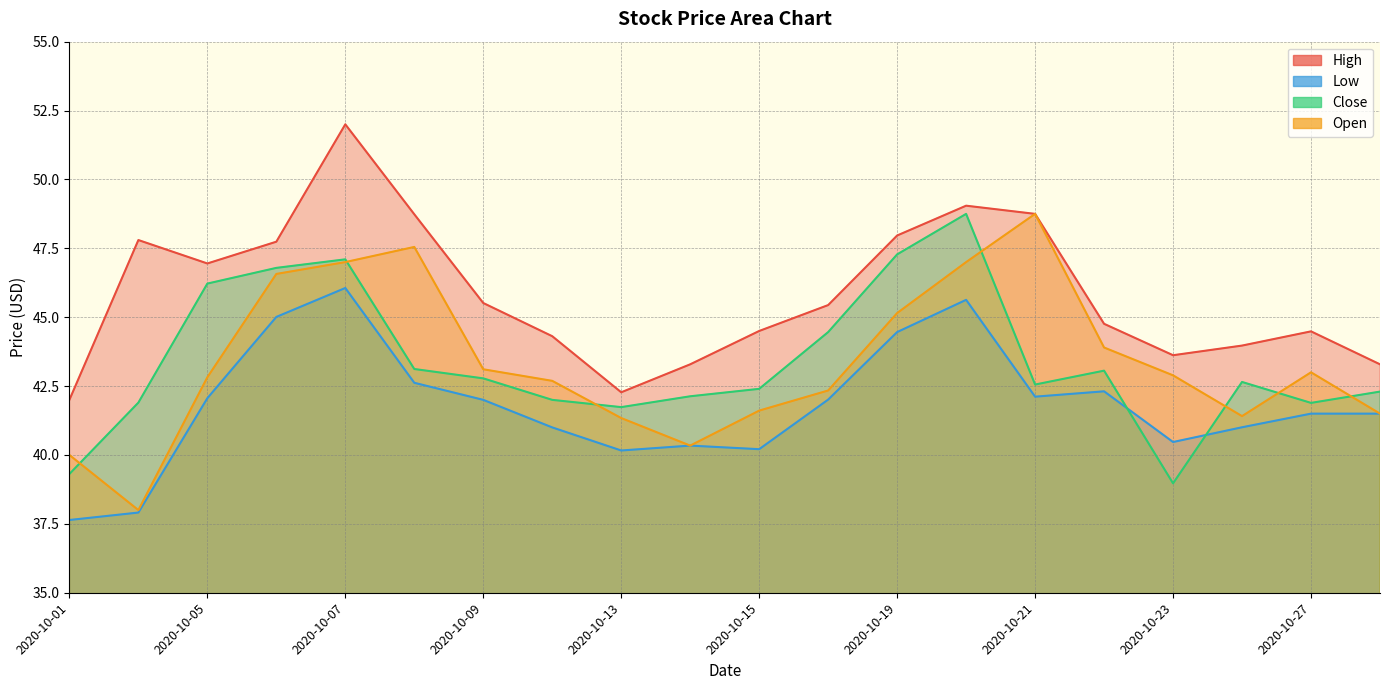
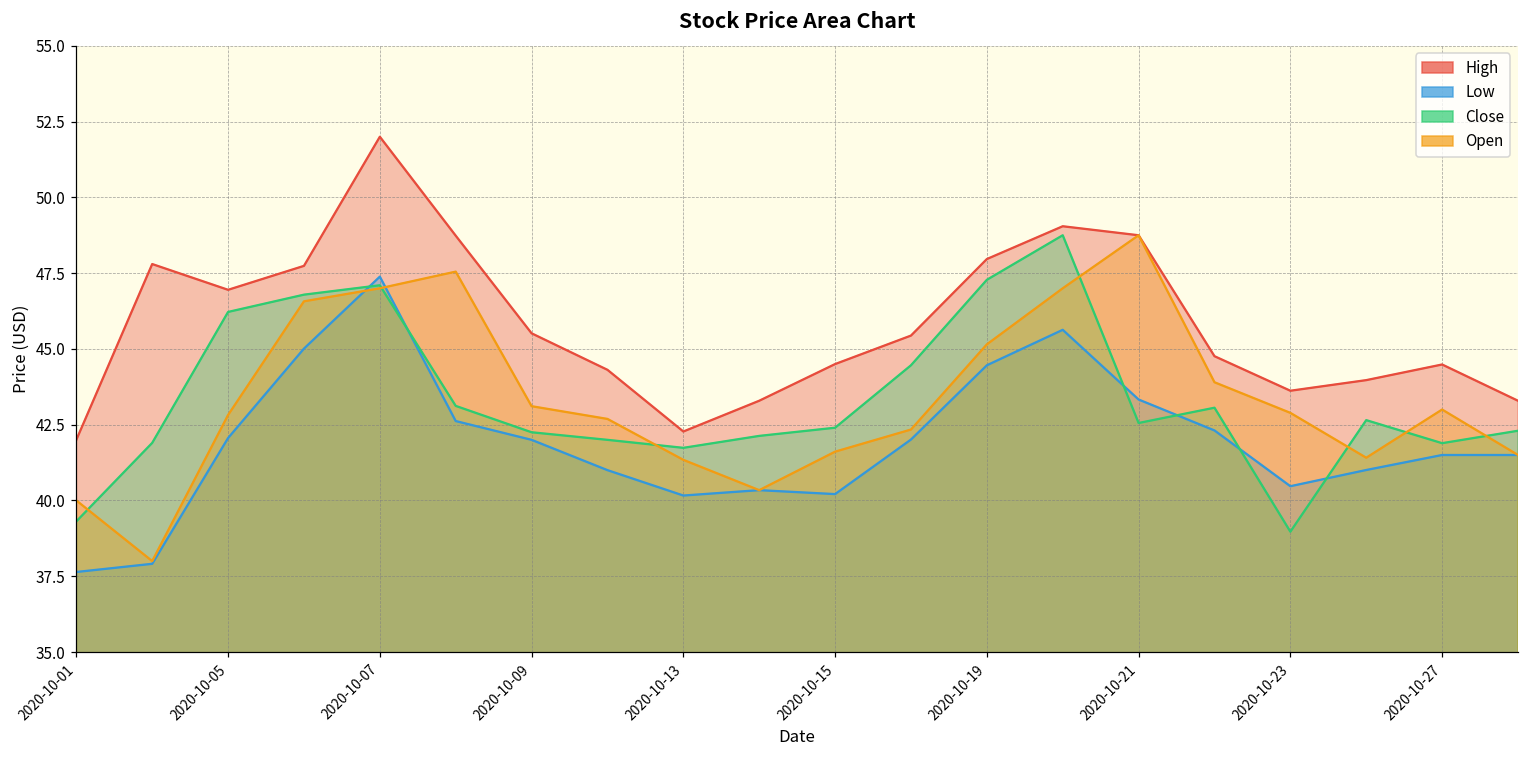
Low, 2020-10-07: 46.1 -> 47.4
Close, 2020-10-09: 42.8 -> 42.3
Low, 2020-10-21: 42.1 -> 43.3
